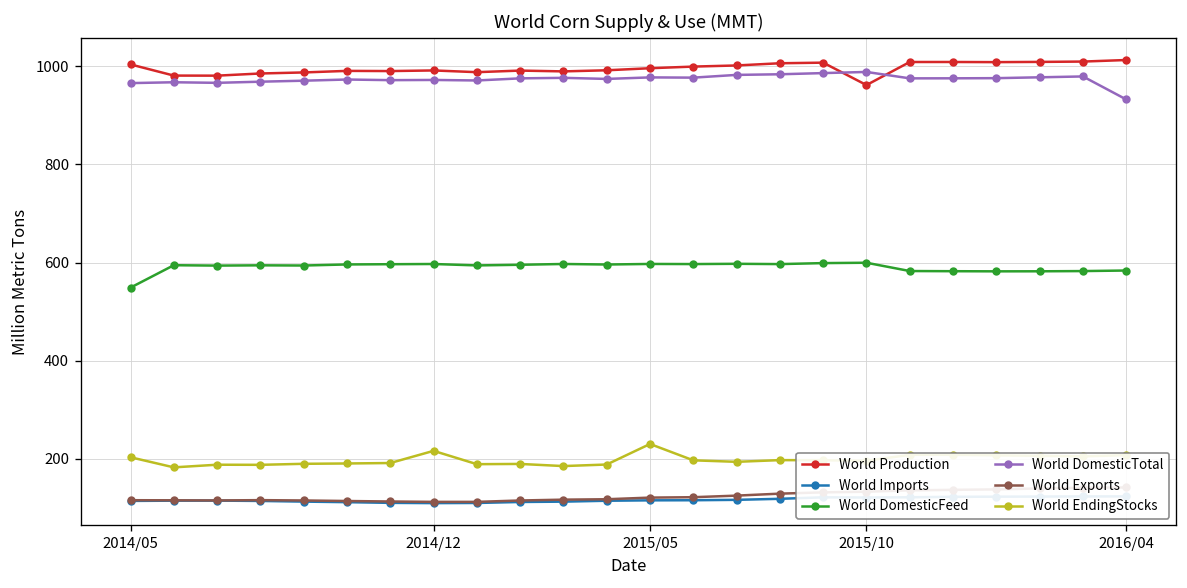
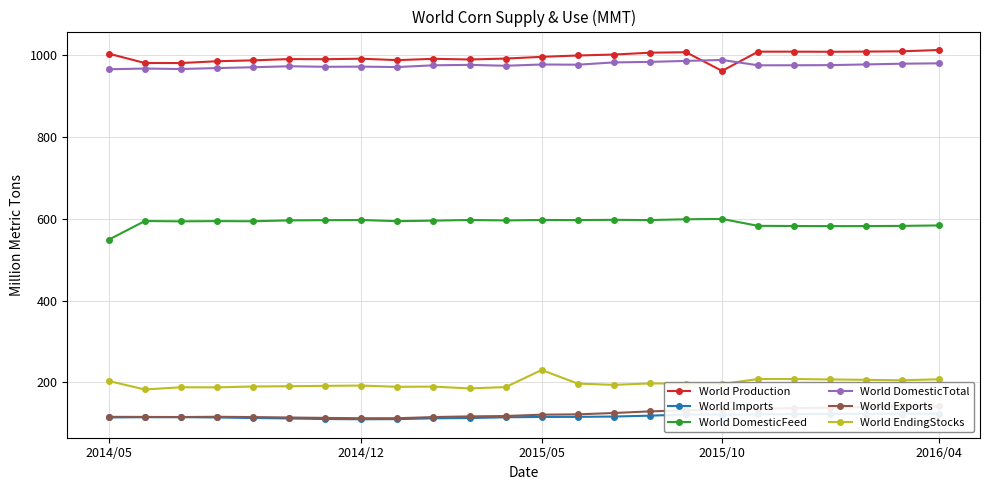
World EndingStocks, 2014/12: 220 -> 190
World DomesticTotal, 2016/04: 930 -> 980
